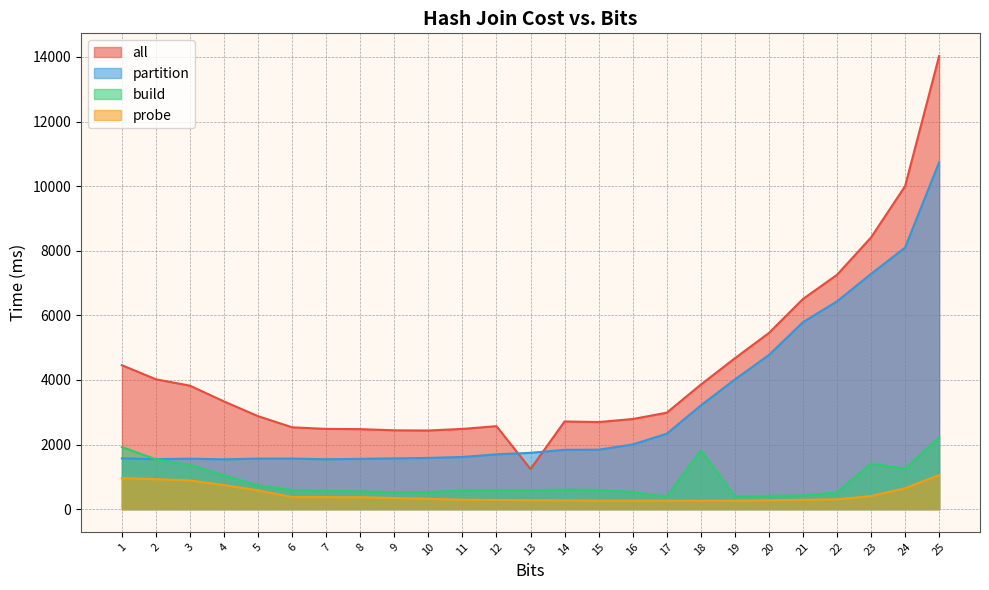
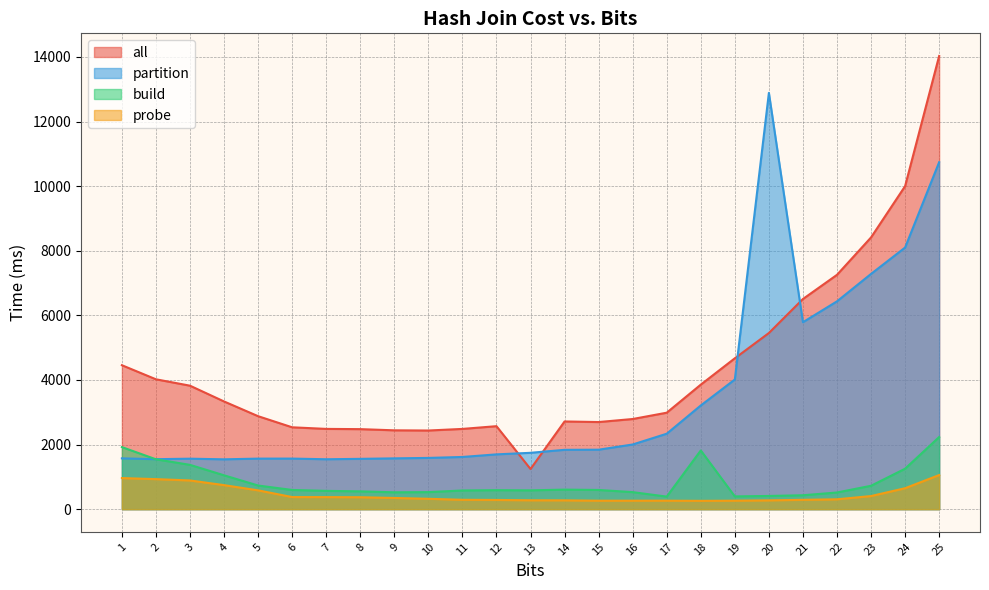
partition, 20: 4800 -> 12900
build, 23: 1400 -> 700
